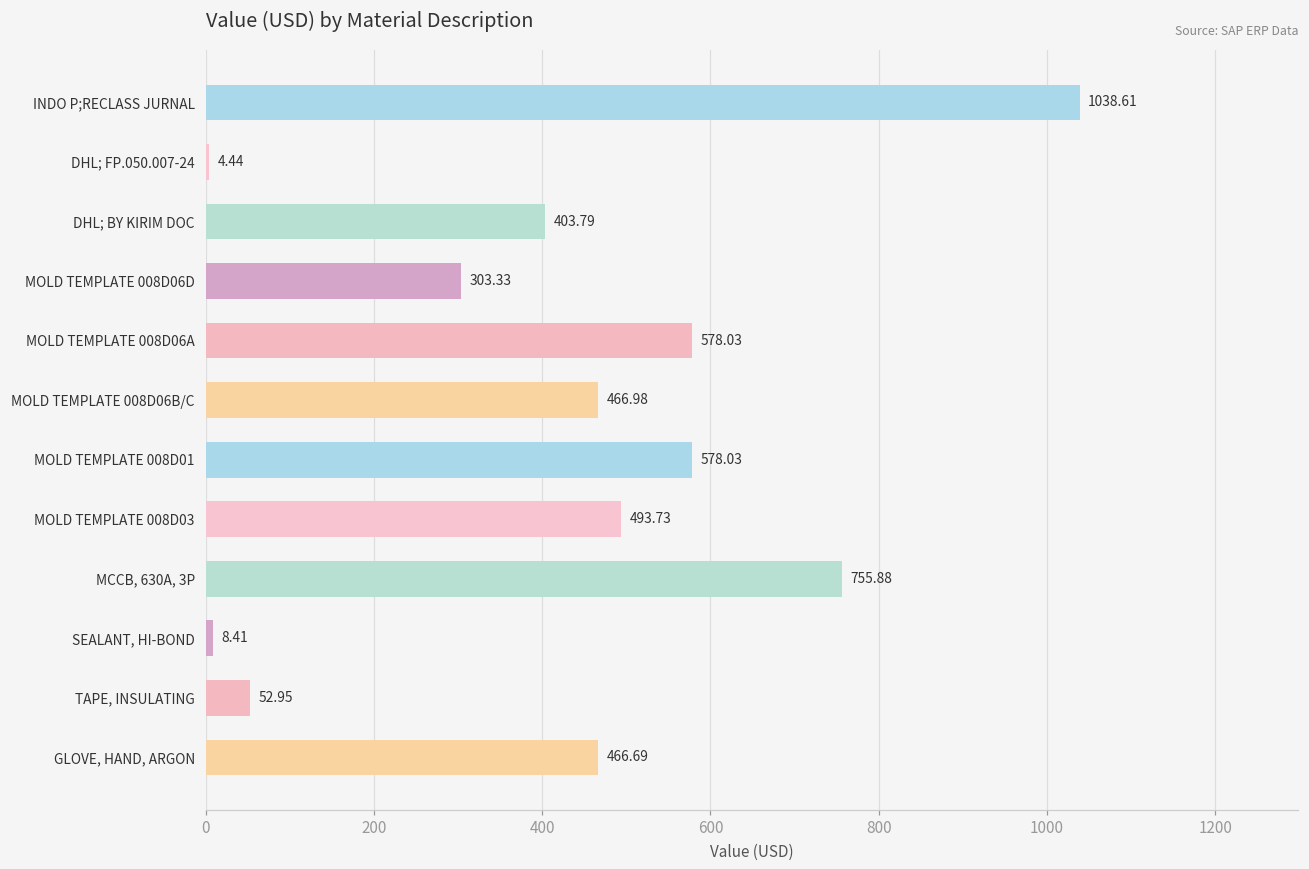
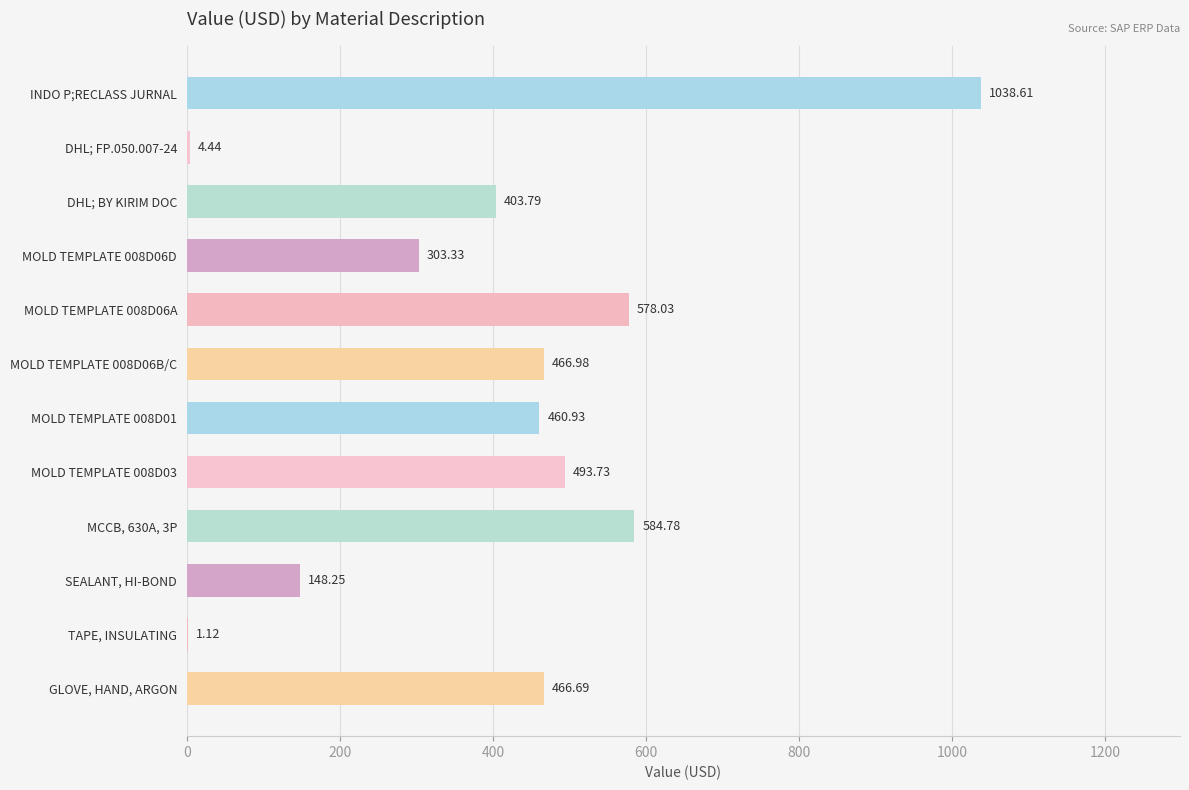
MOLD TEMPLATE 008D01: 578.03 -> 460.93
MCCB, 630A, 3P: 755.88 -> 584.78
SEALANT, HI-BOND: 8.41 -> 148.25
TAPE, INSULATING: 52.95 -> 1.12
